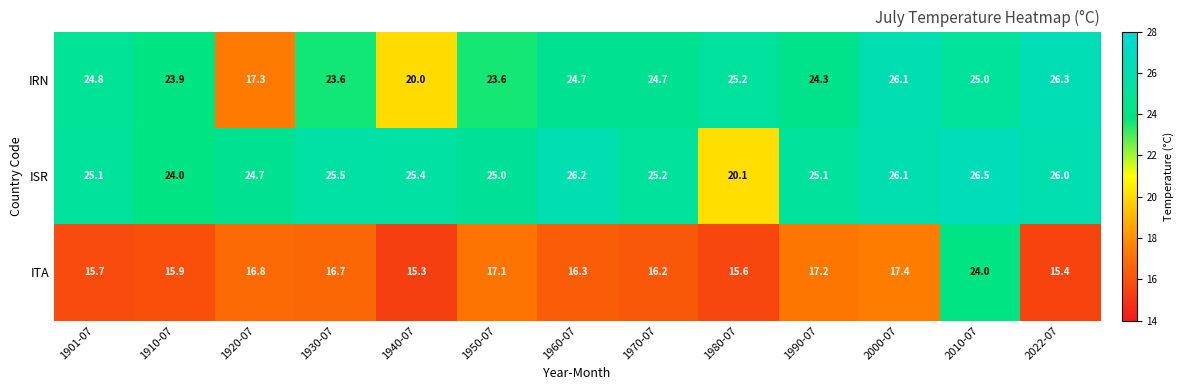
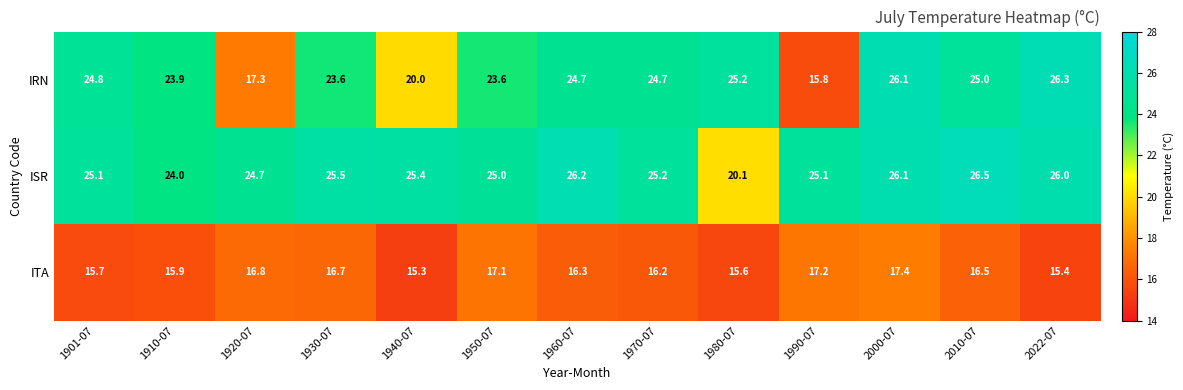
IRN, 1990-07: 24.3 -> 15.8
ITA, 2010-07: 24.0 -> 16.5
